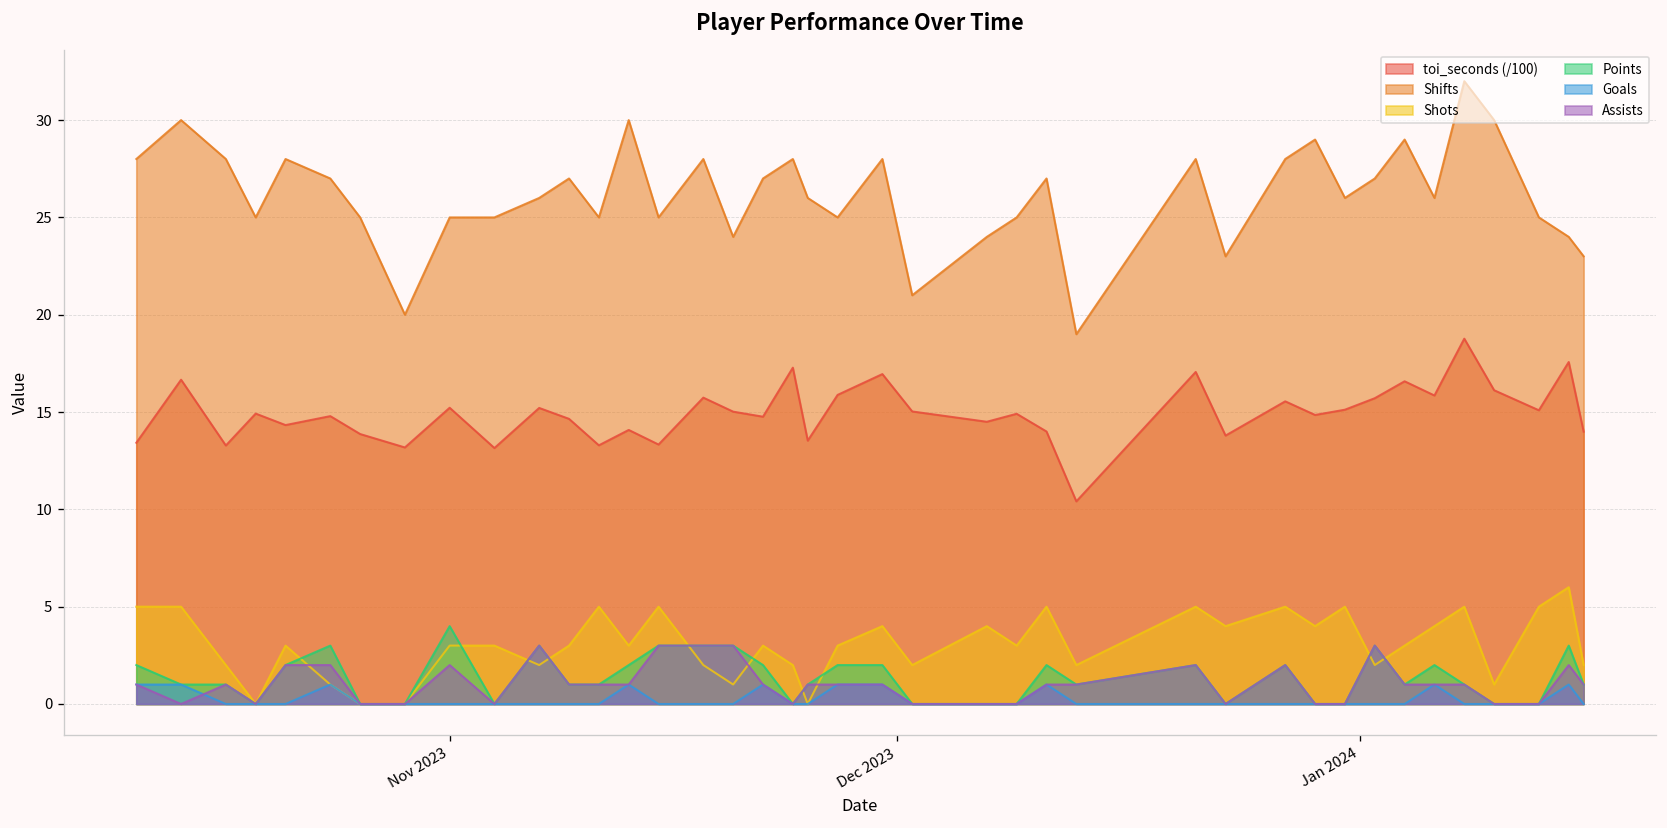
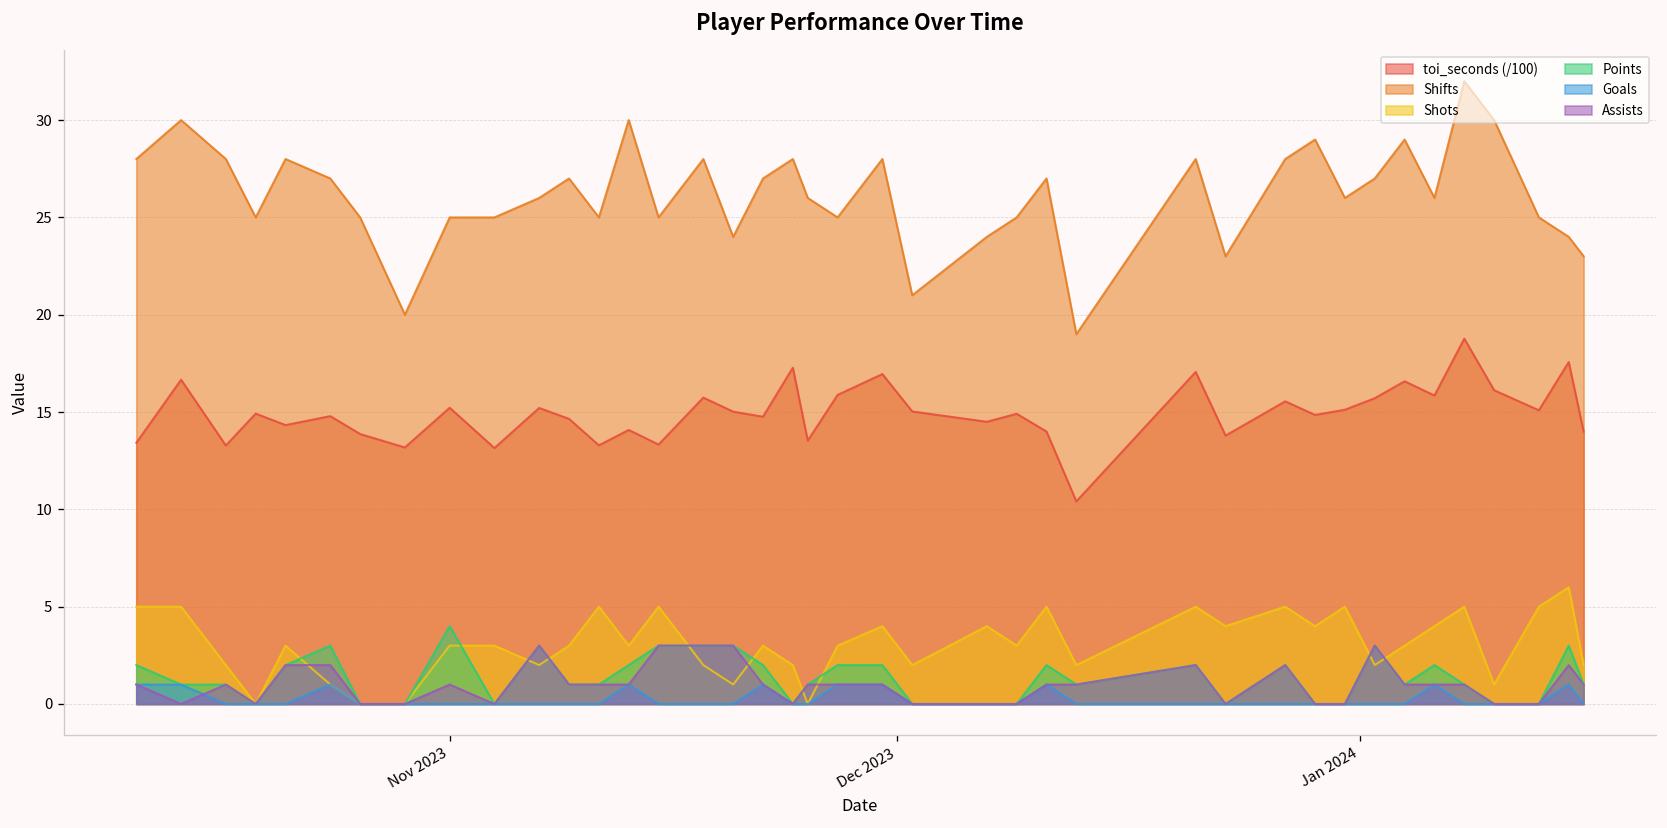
Assists, Nov 2023: 2 -> 1
